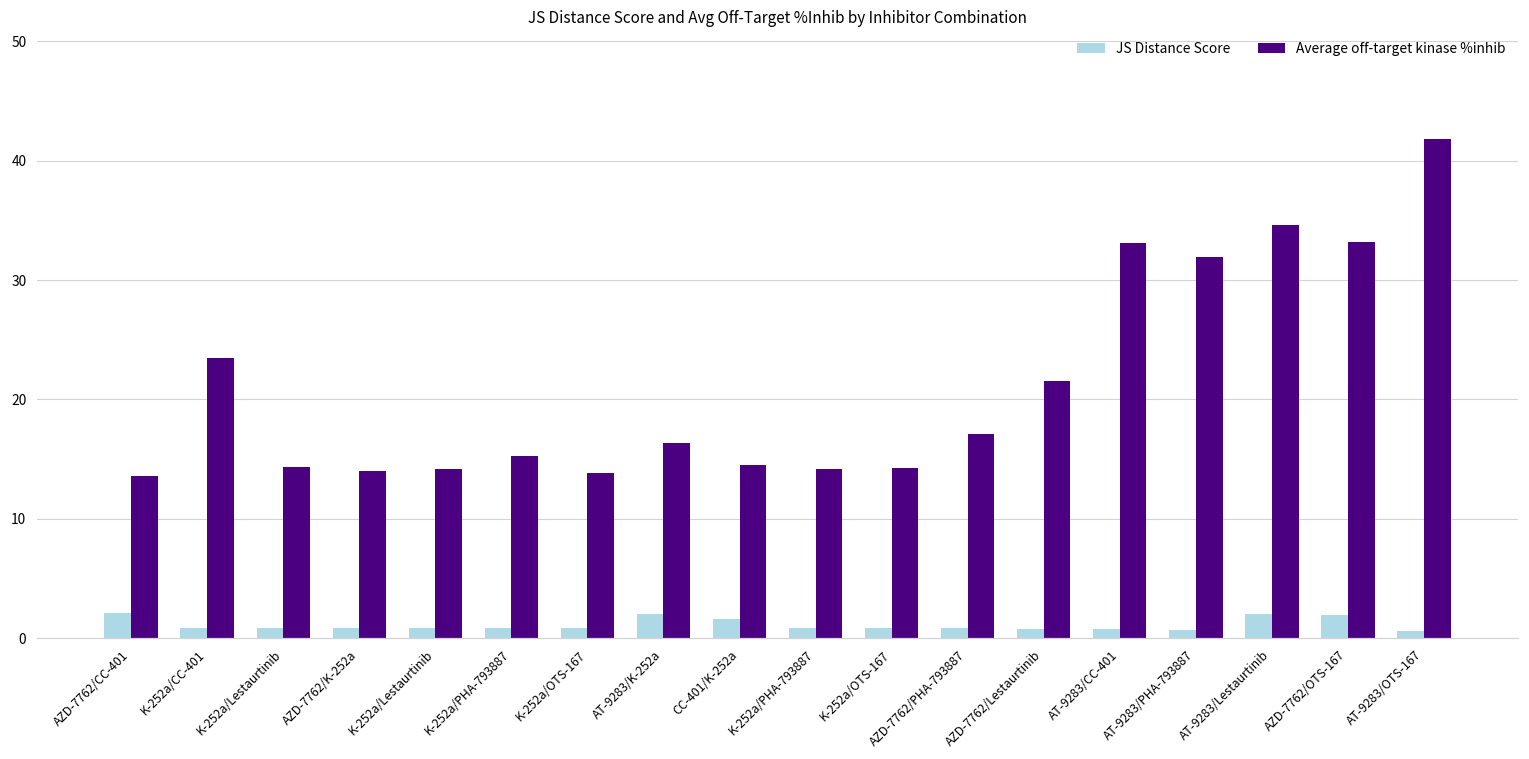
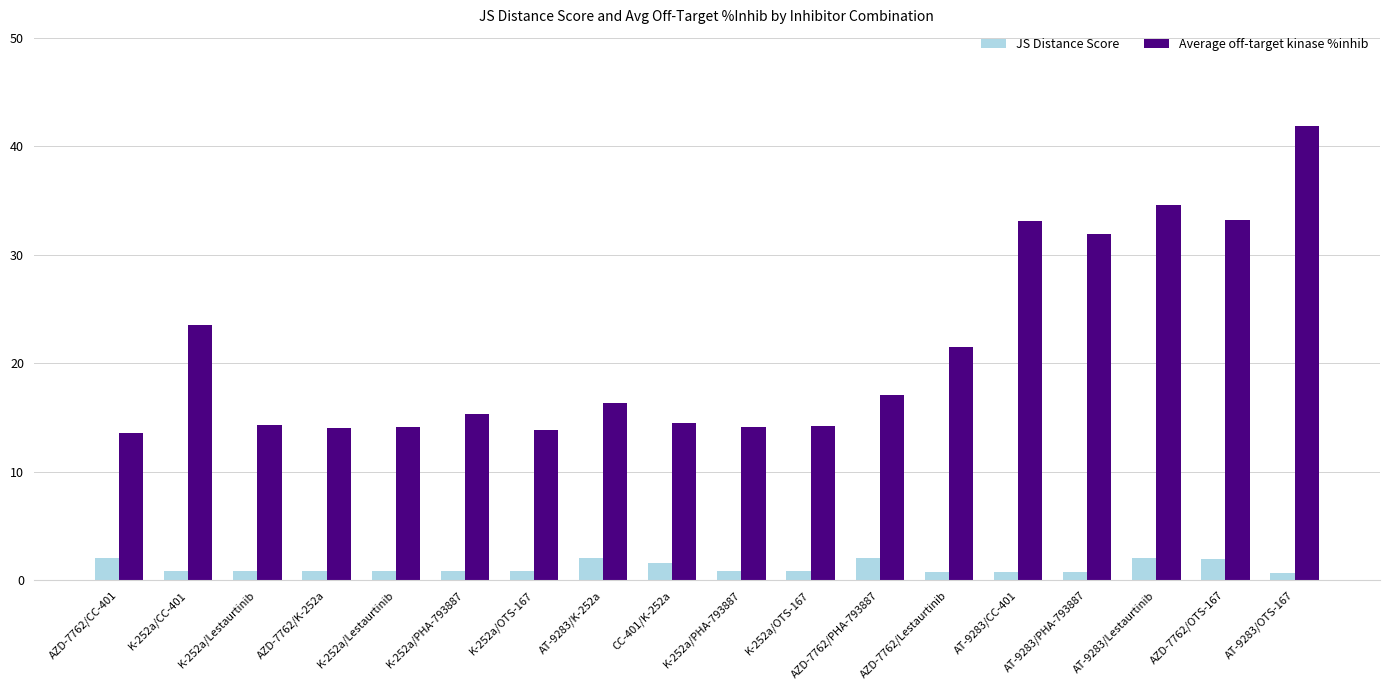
JS Distance Score, AZD-7762/PHA-793887: 0.8 -> 2.0
